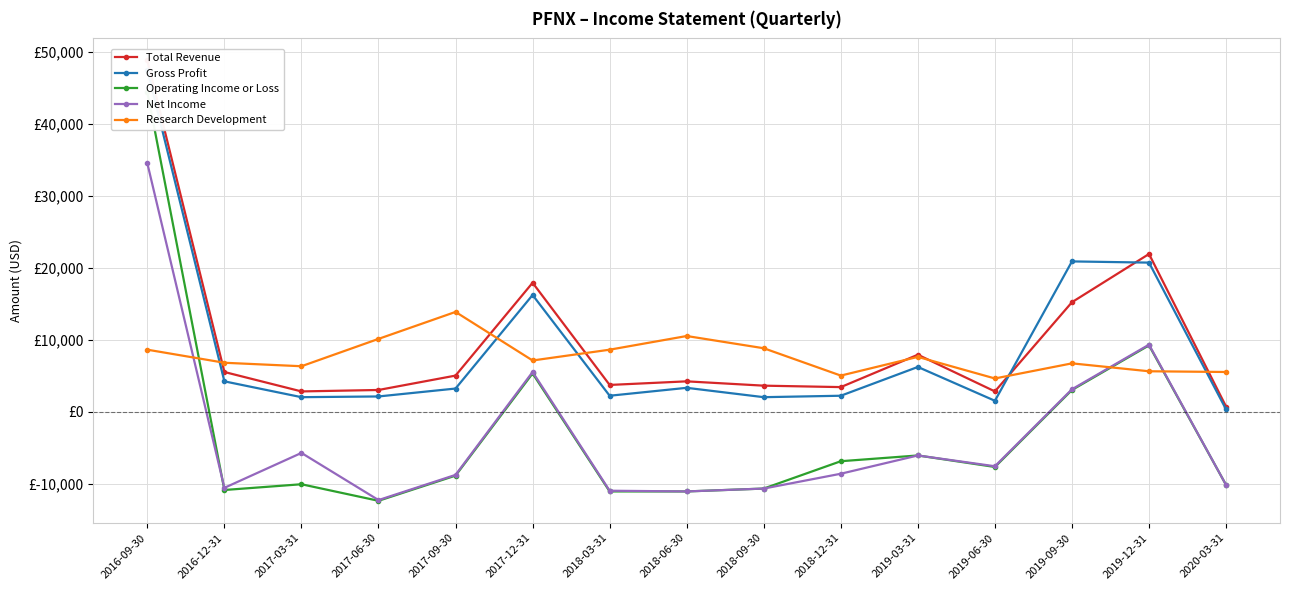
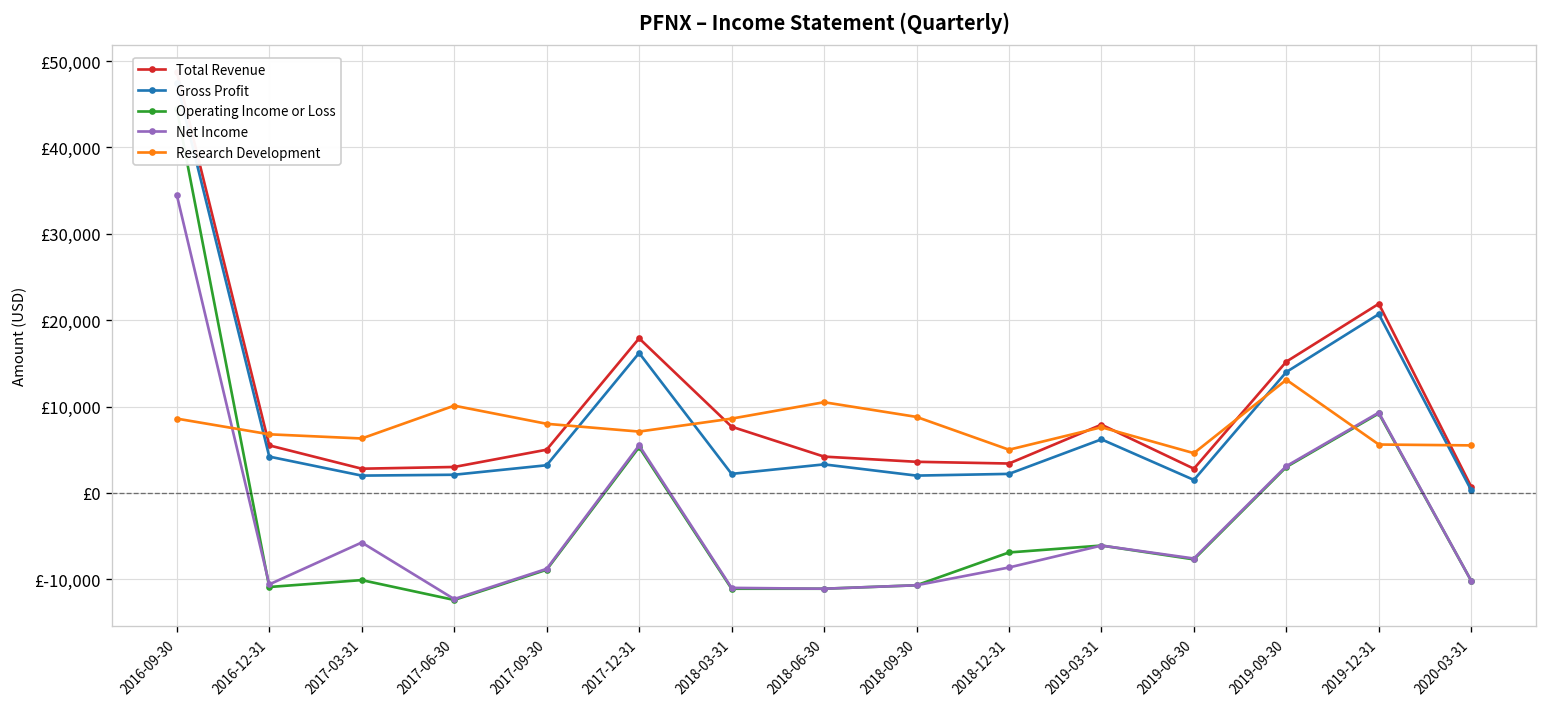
Research Development, 2017-09-30: £14,000 -> £8,000
Total Revenue, 2018-03-31: £4,000 -> £8,000
Gross Profit, 2019-09-30: £21,000 -> £14,000
Research Development, 2019-09-30: £7,000 -> £13,000
